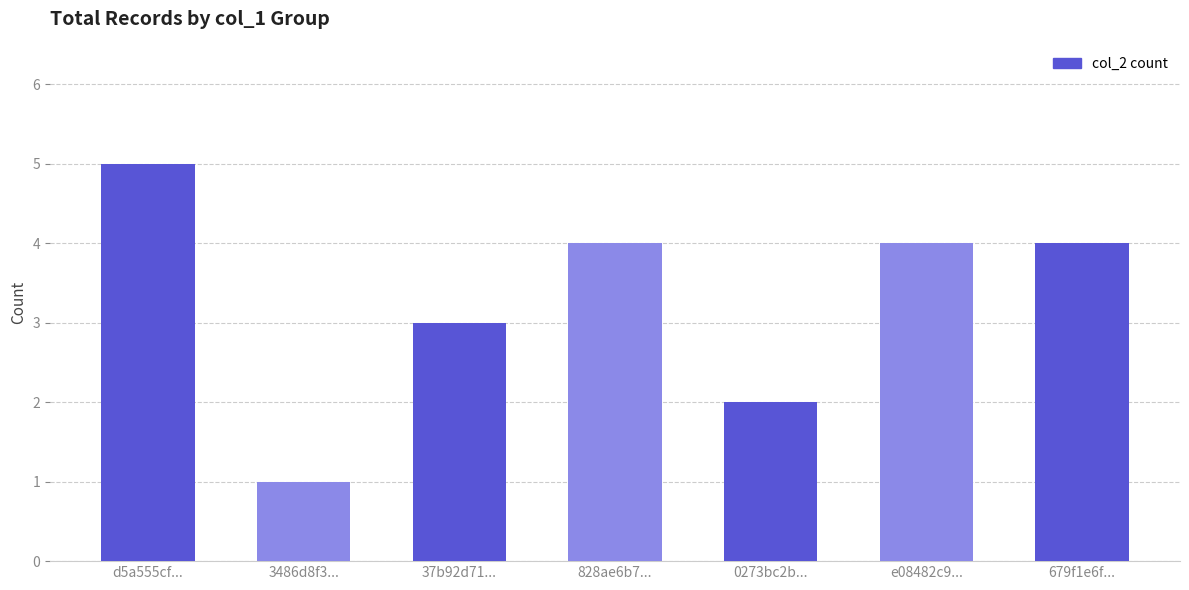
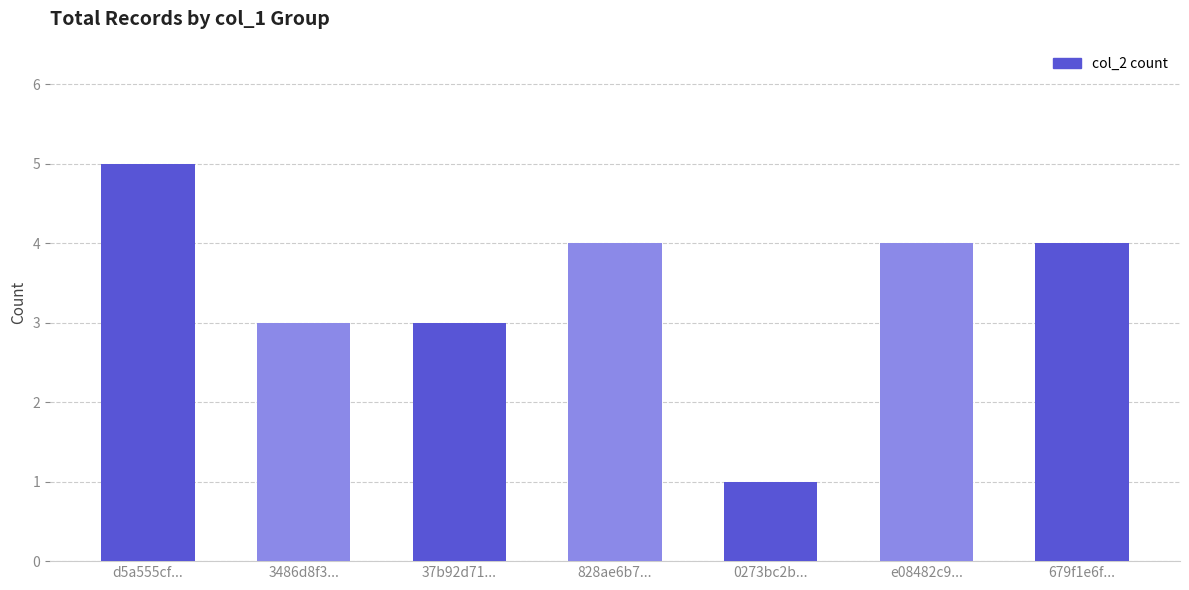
3486d8f3...: 1 -> 3
0273bc2b...: 2 -> 1
